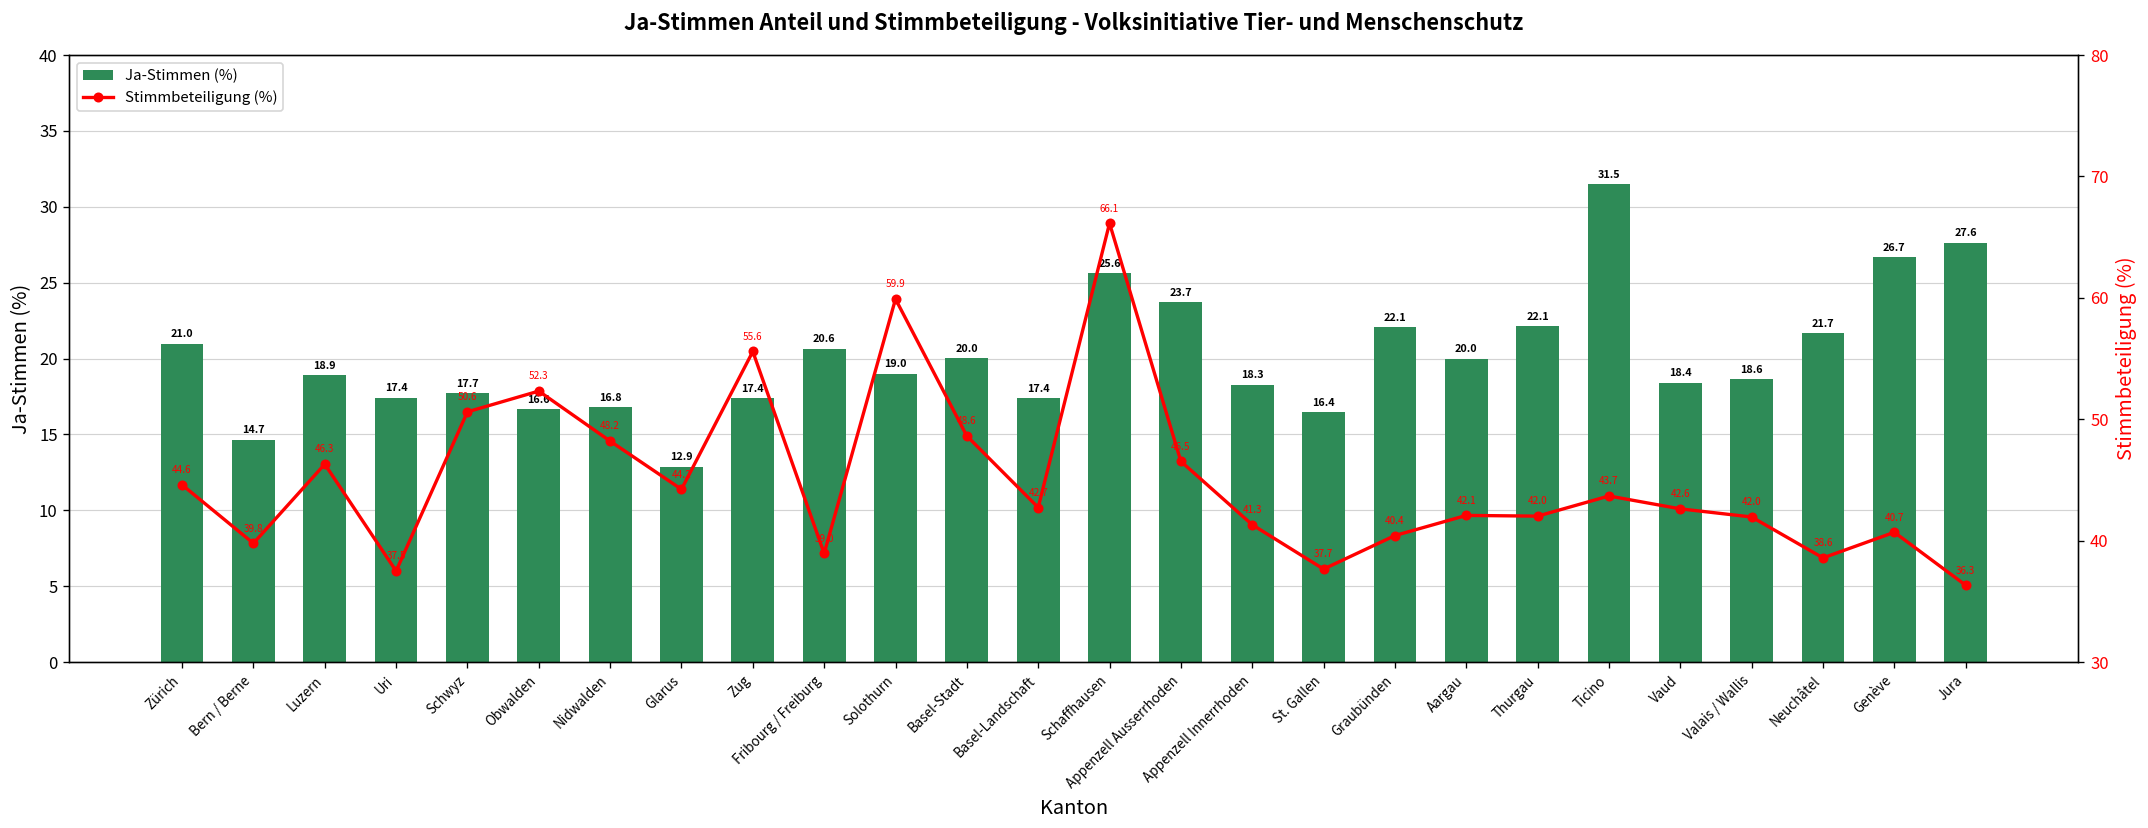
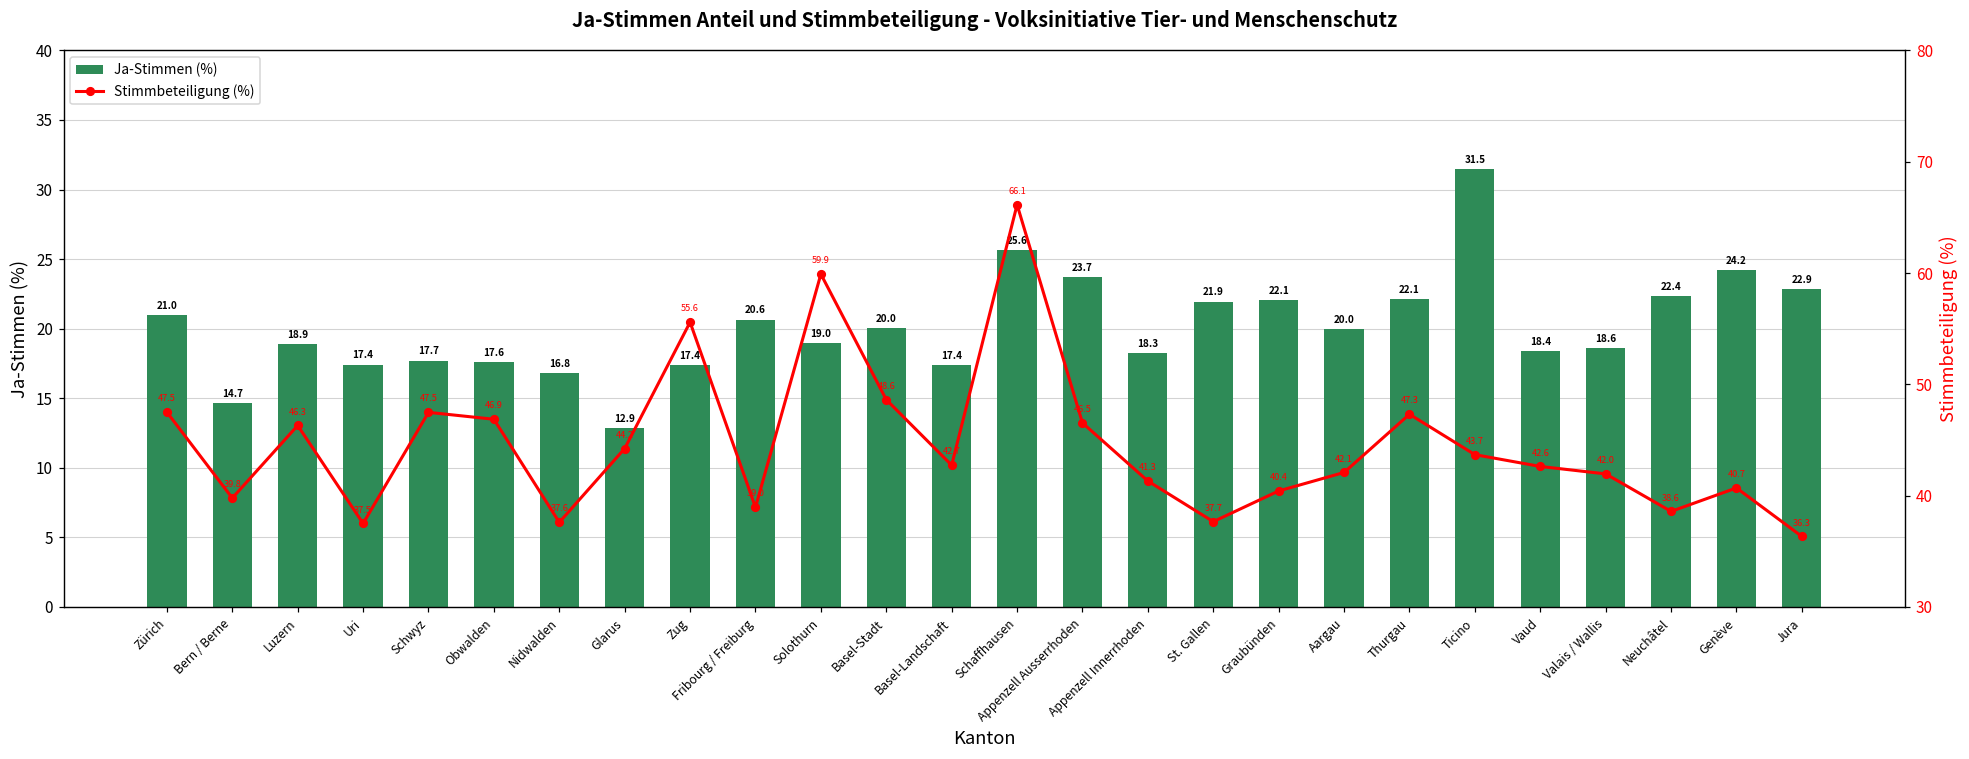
Ja-Stimmen (%), Obwalden: 16.6 -> 17.6
Ja-Stimmen (%), St. Gallen: 16.4 -> 21.9
Ja-Stimmen (%), Neuchâtel: 21.7 -> 22.4
Ja-Stimmen (%), Genève: 26.7 -> 24.2
Ja-Stimmen (%), Jura: 27.6 -> 22.9
Stimmbeteiligung (%), Zürich: 44.6 -> 47.5
Stimmbeteiligung (%), Schwyz: 50.6 -> 47.5
Stimmbeteiligung (%), Obwalden: 52.3 -> 46.9
Stimmbeteiligung (%), Nidwalden: 48.2 -> 37.6
Stimmbeteiligung (%), Thurgau: 42.0 -> 47.3
